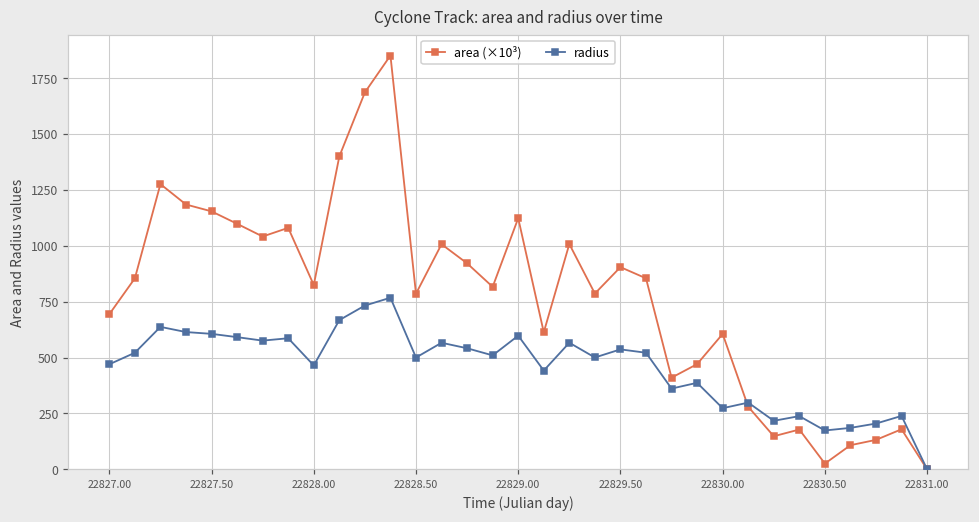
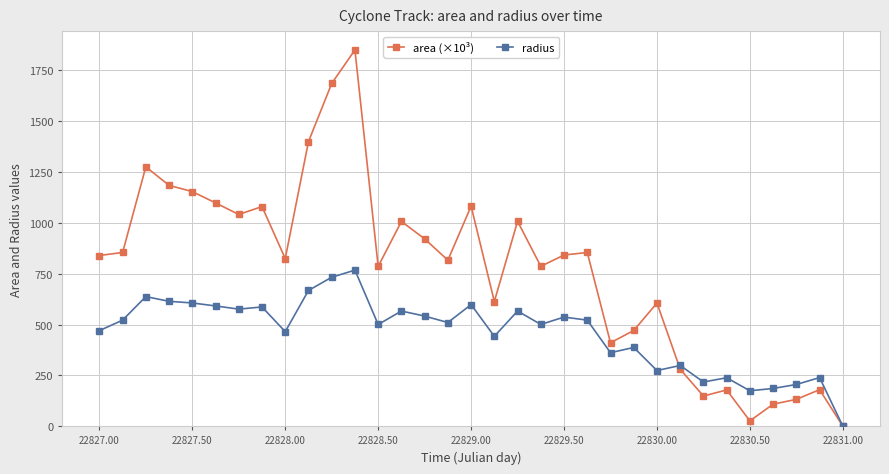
area (×10³), 22827.00: 690 -> 840
area (×10³), 22829.00: 1120 -> 1080
area (×10³), 22829.50: 900 -> 840
